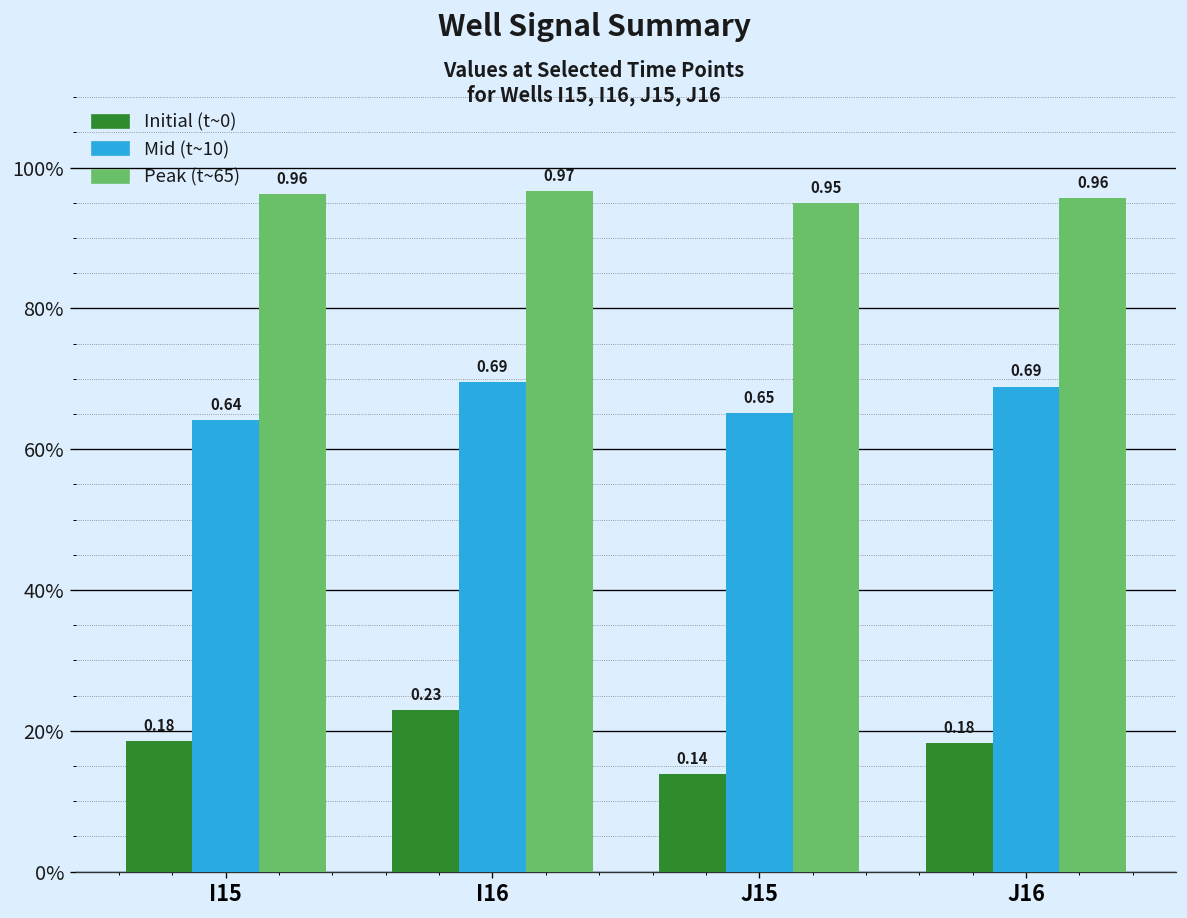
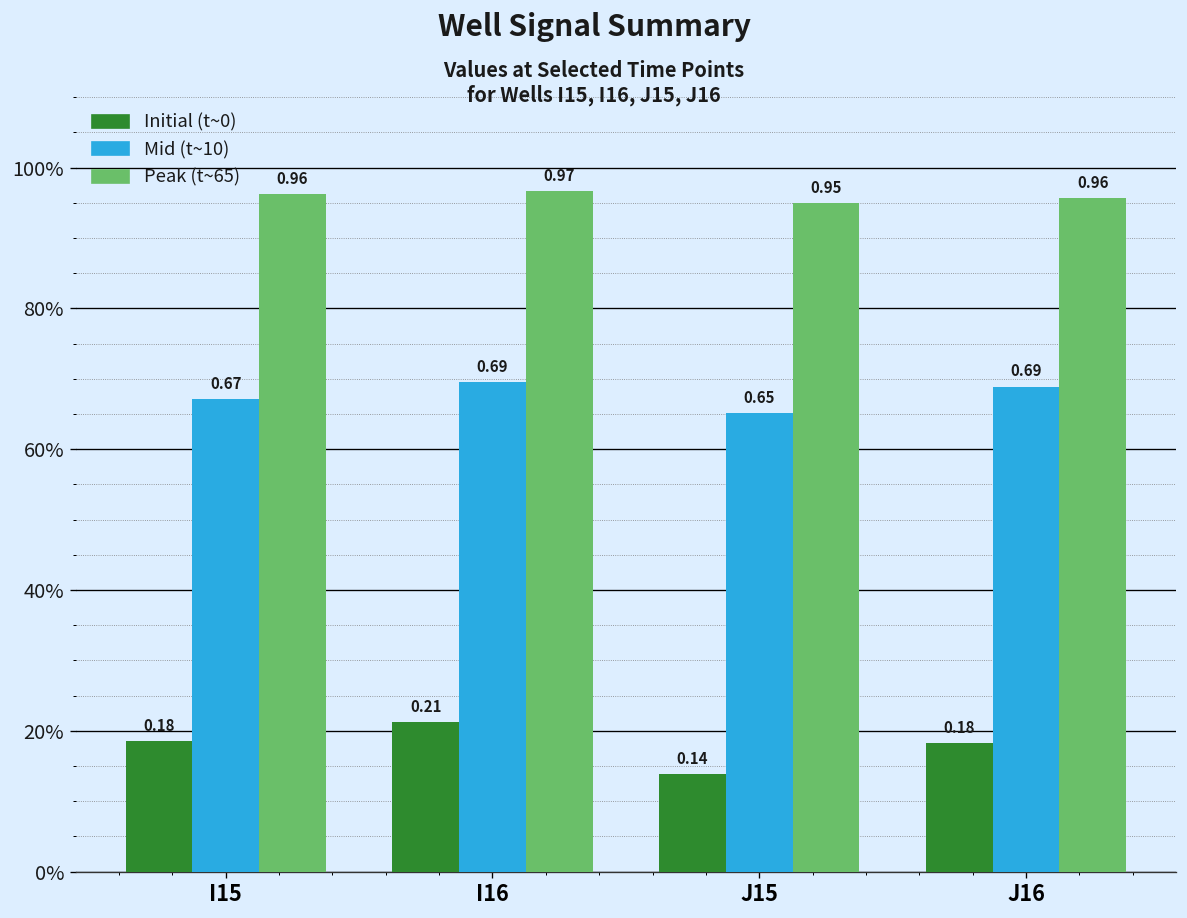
Mid (t~10), I15: 0.64 -> 0.67
Initial (t~0), I16: 0.23 -> 0.21
